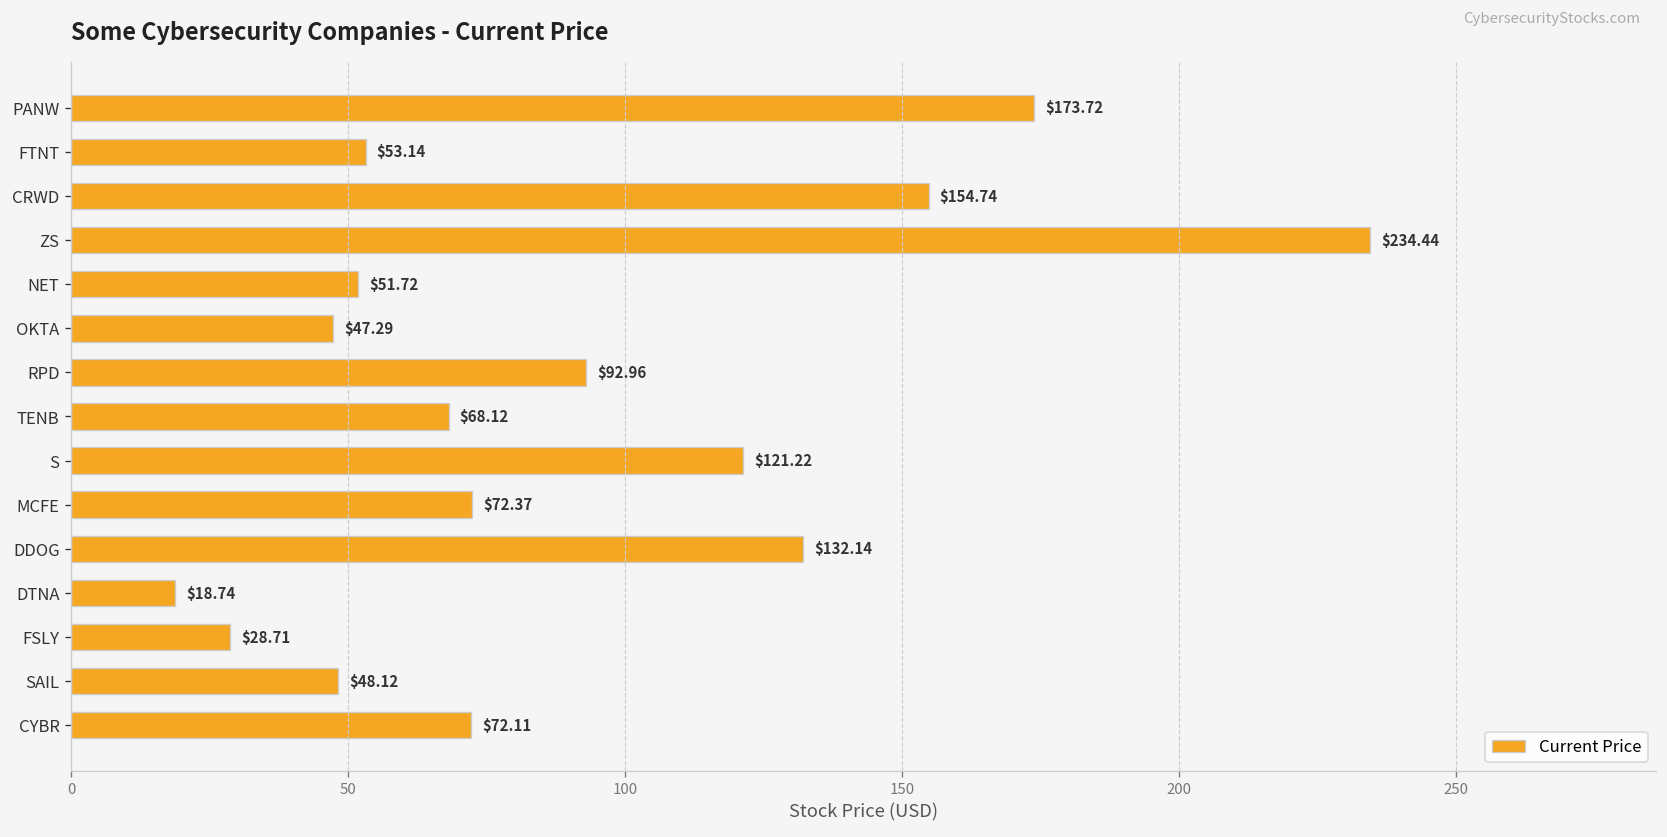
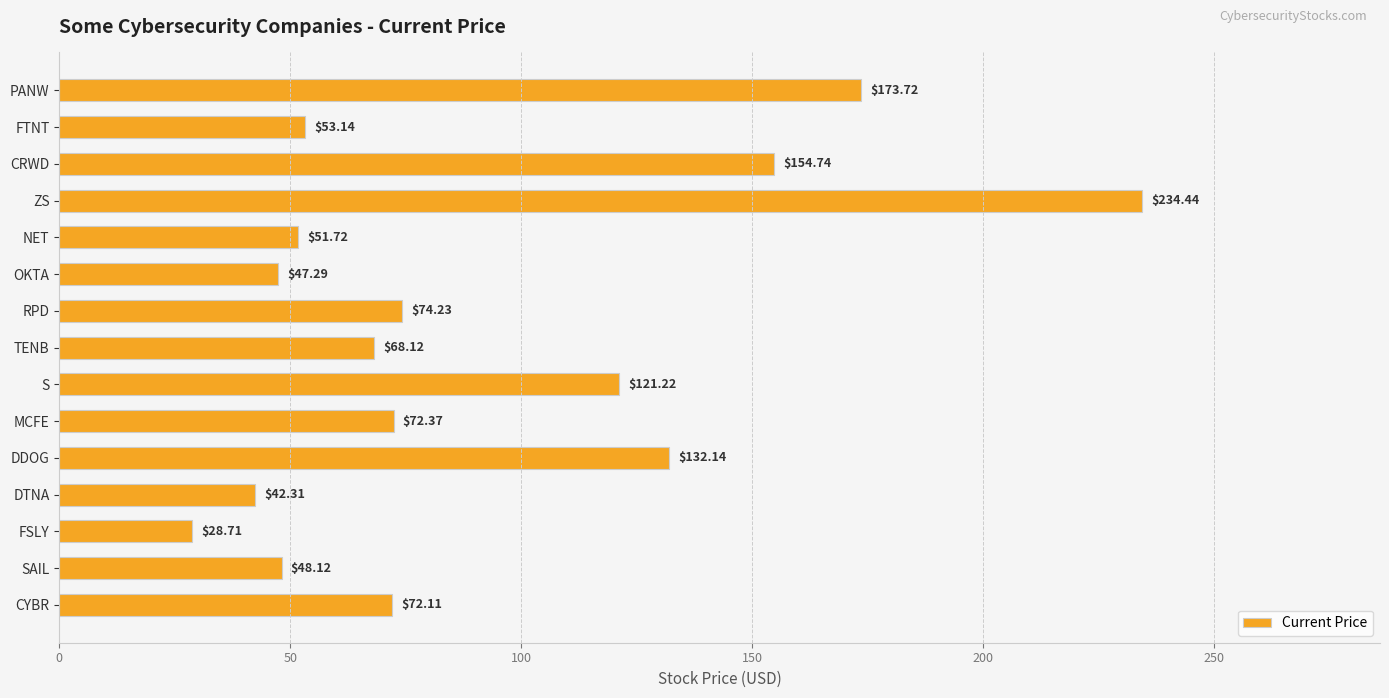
RPD: $92.96 -> $74.23
DTNA: $18.74 -> $42.31
